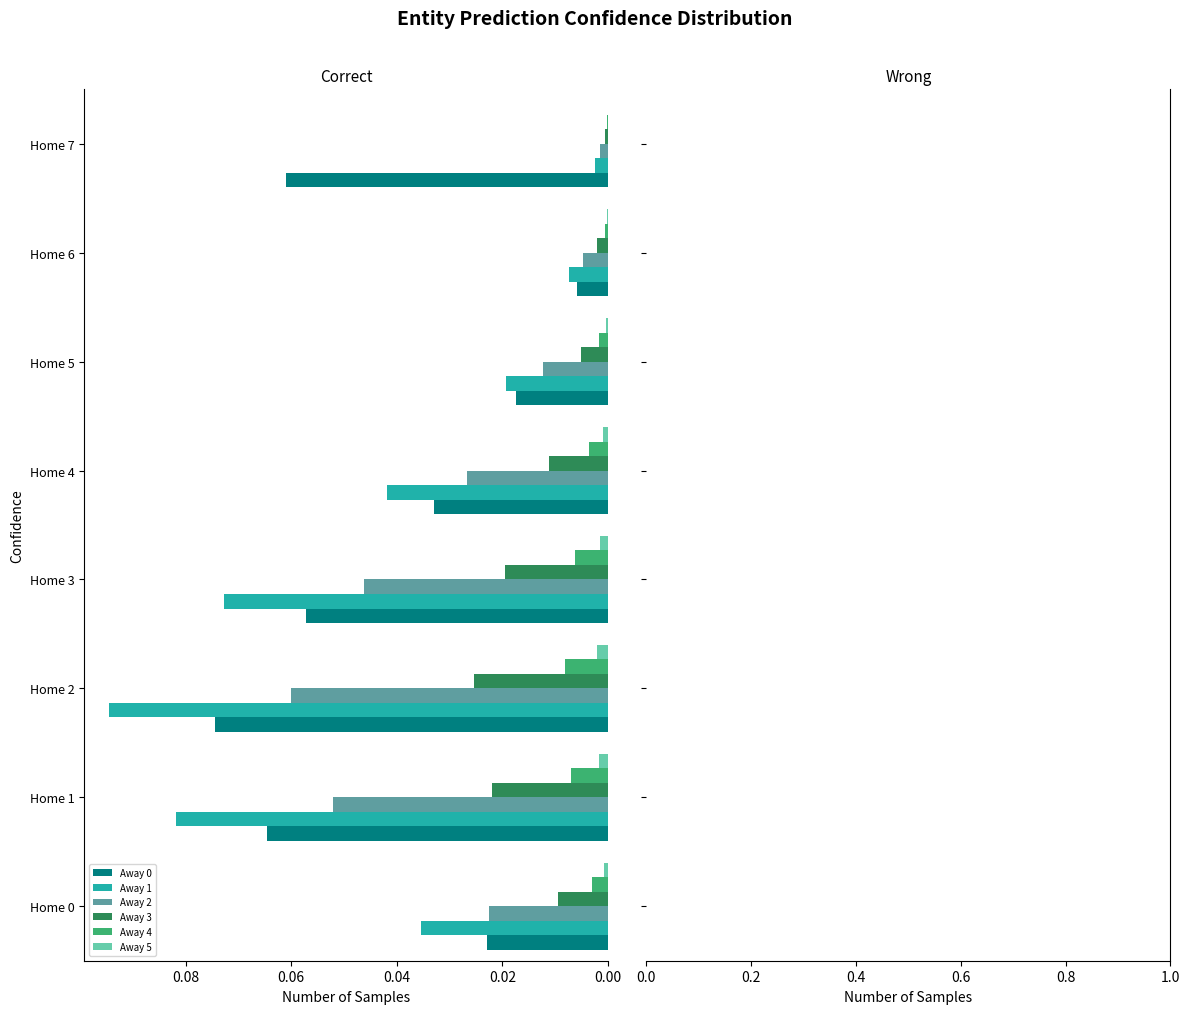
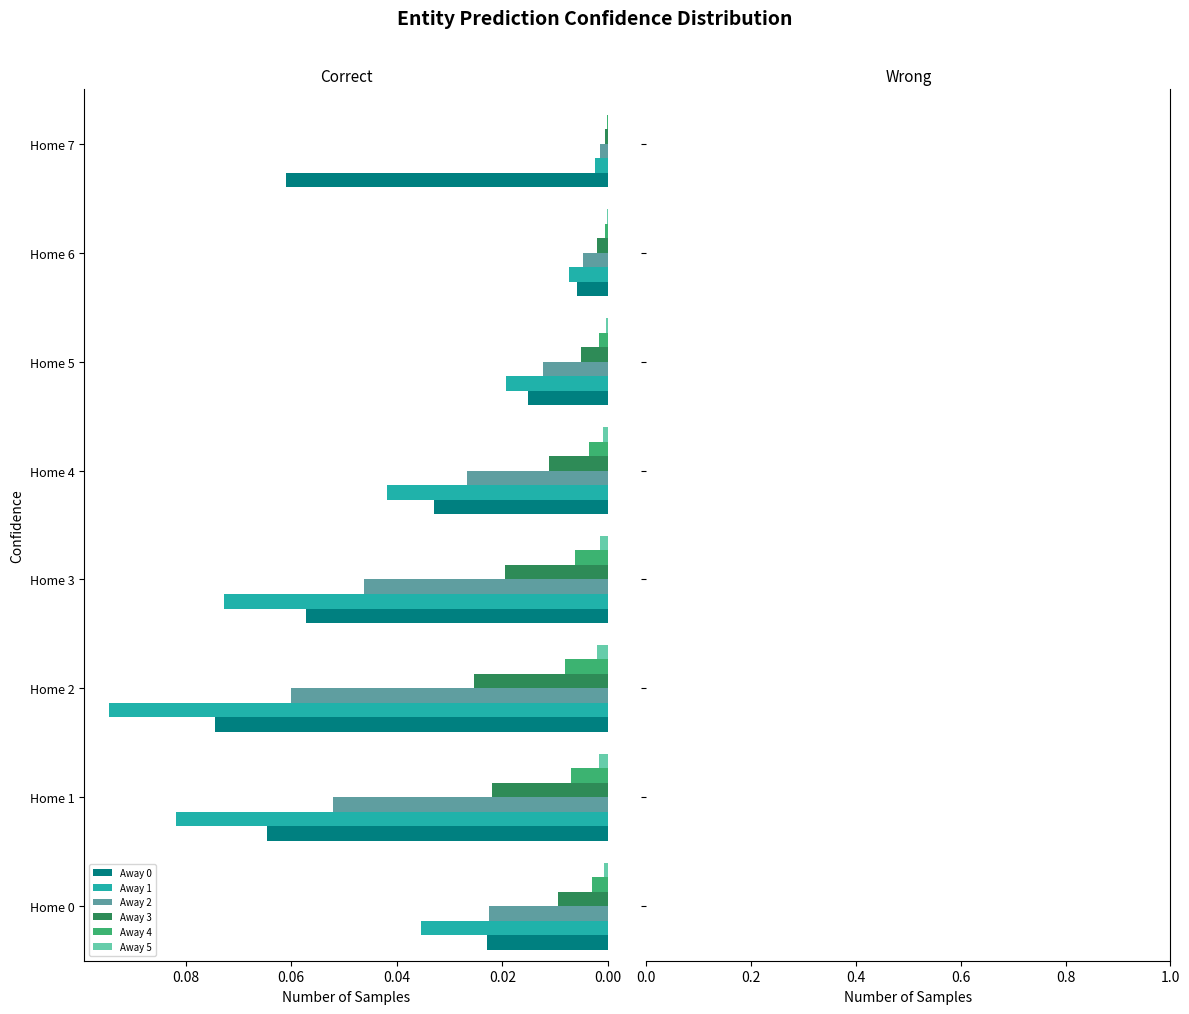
Away 0, Home 5: 0.018 -> 0.015
